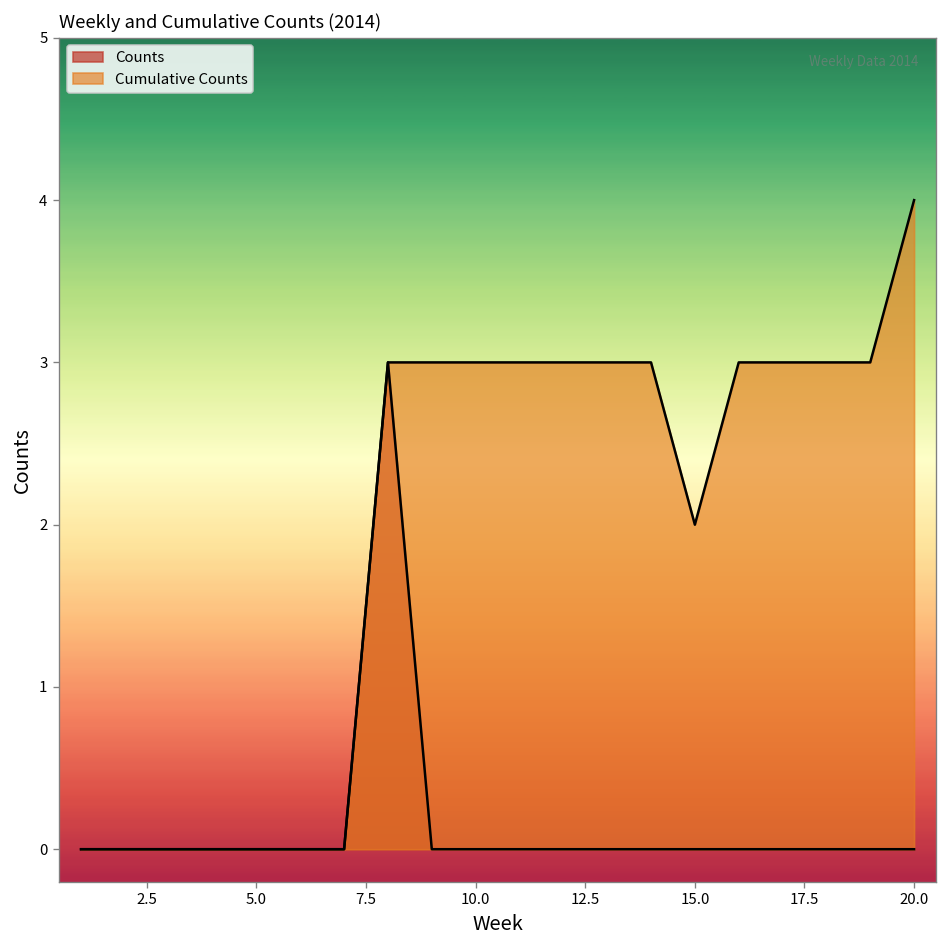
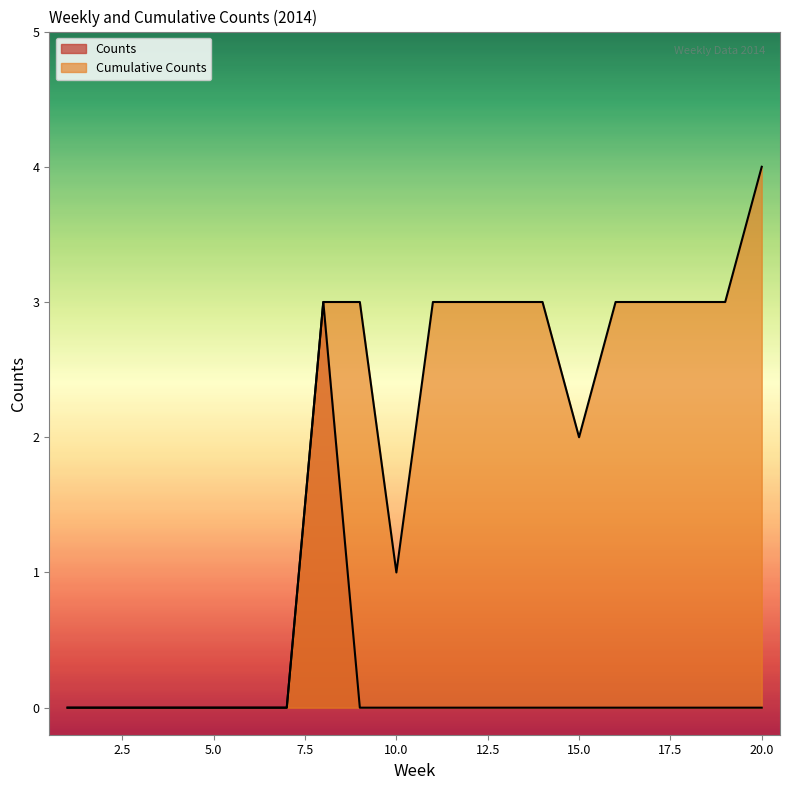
Cumulative Counts, 10.0: 3 -> 1
